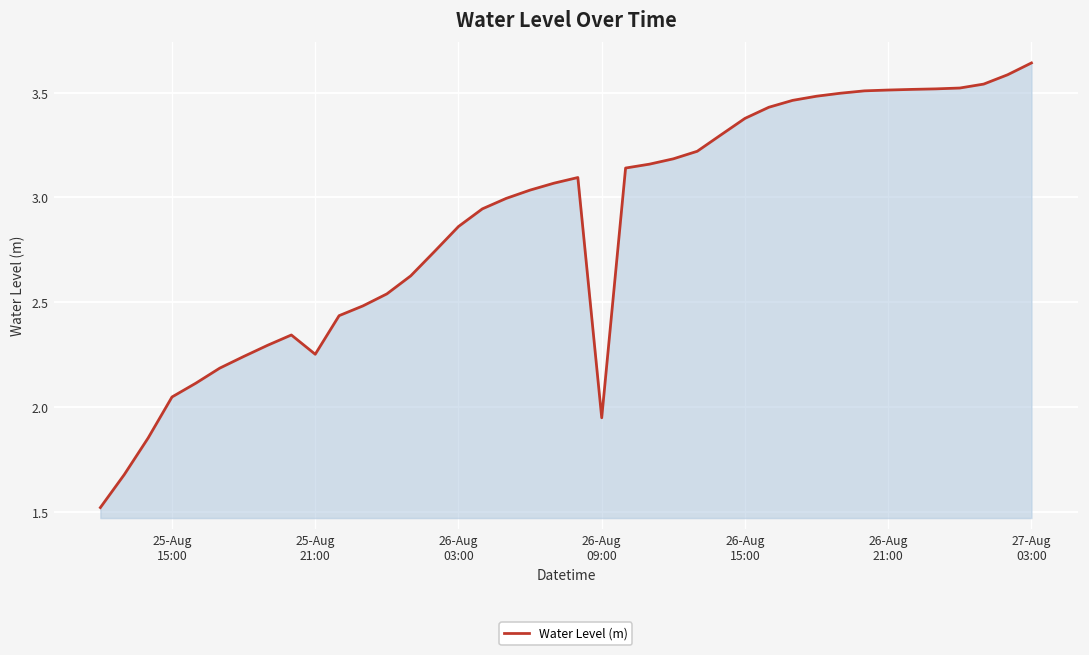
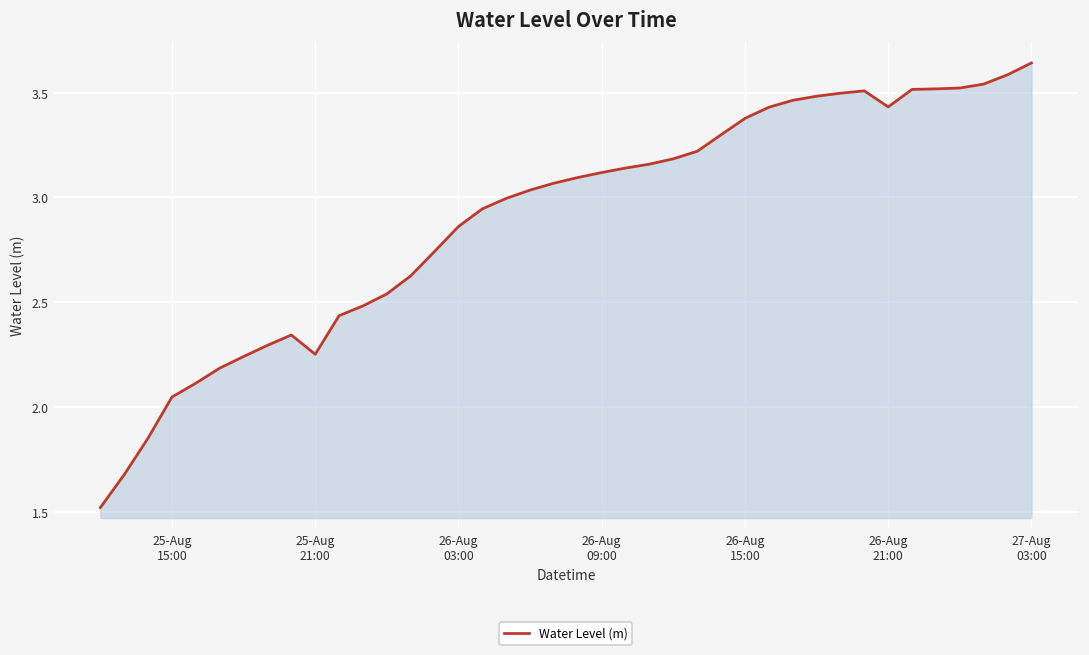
26-Aug 09:00: 1.95 -> 3.12
26-Aug 21:00: 3.51 -> 3.43
